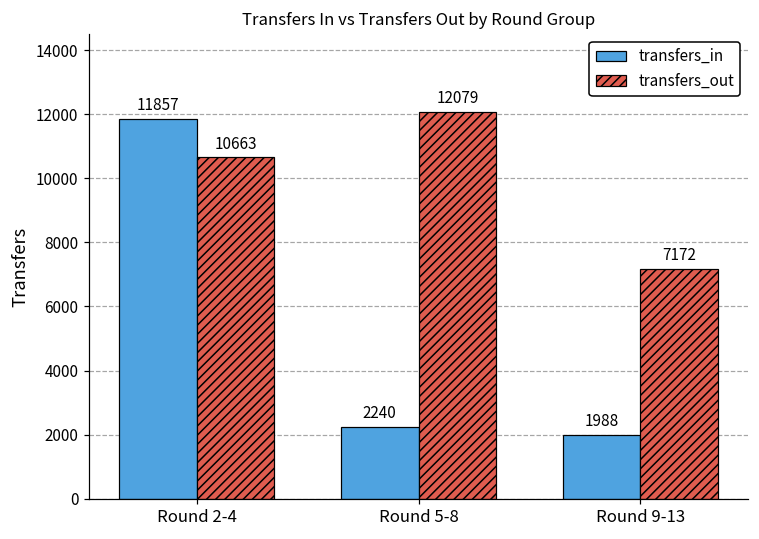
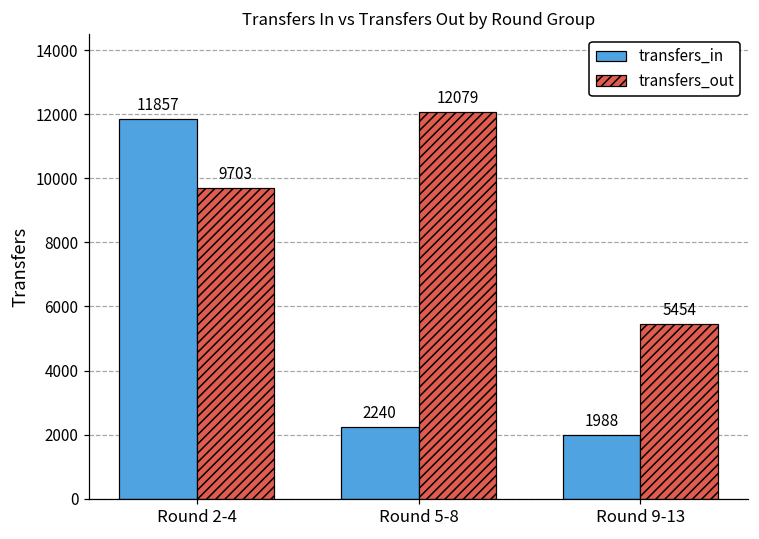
transfers_out, Round 2-4: 10663 -> 9703
transfers_out, Round 9-13: 7172 -> 5454
